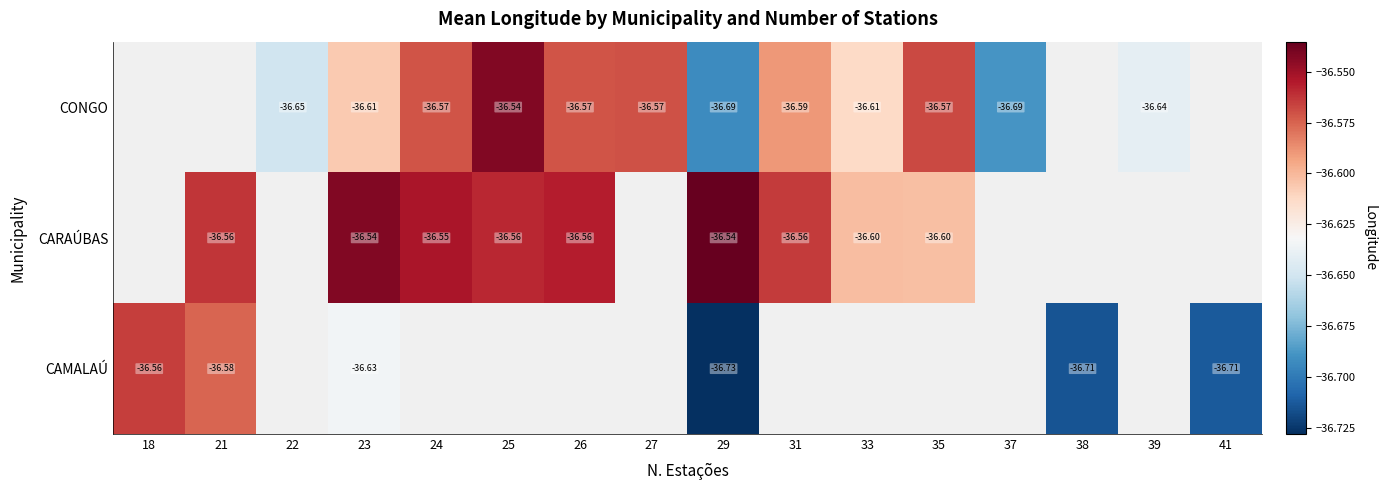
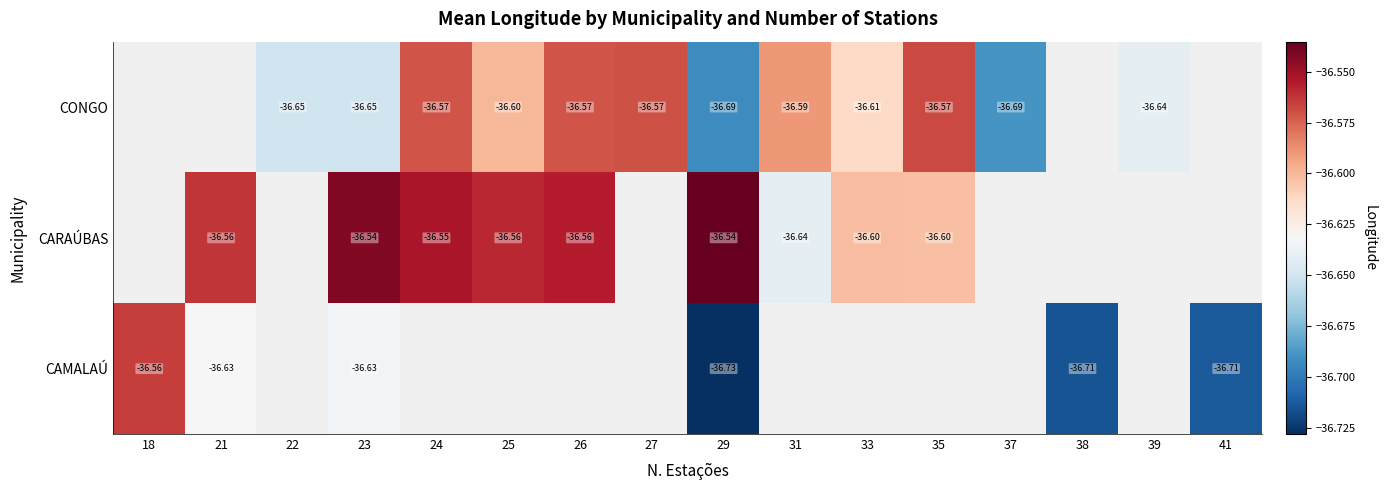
CONGO, 23: -36.61 -> -36.65
CONGO, 25: -36.54 -> -36.60
CARAÚBAS, 31: -36.56 -> -36.64
CAMALAÚ, 21: -36.58 -> -36.63
